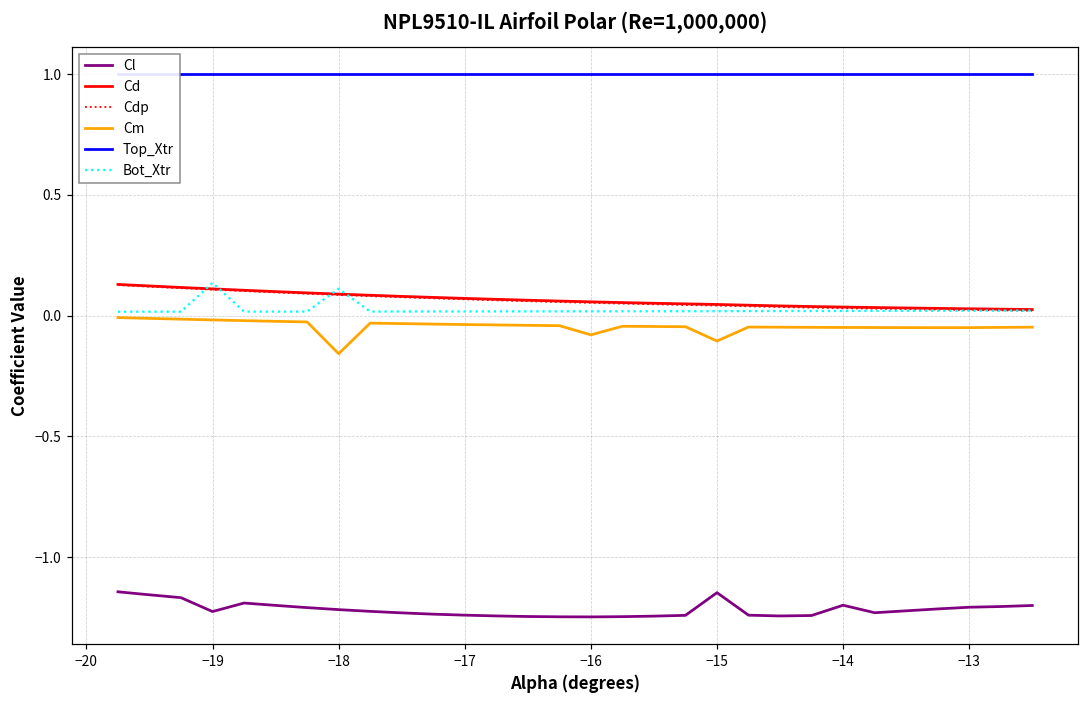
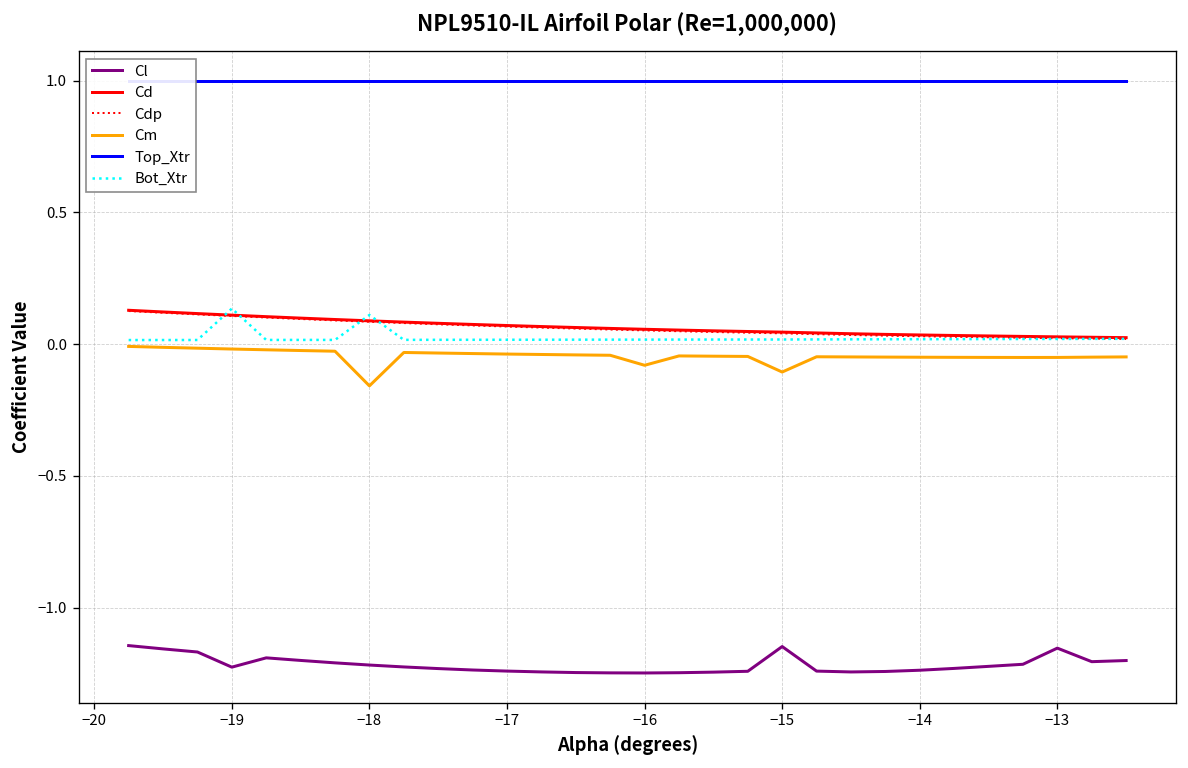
Cl, −14: -1.20 -> -1.24
Cl, −13: -1.21 -> -1.15
